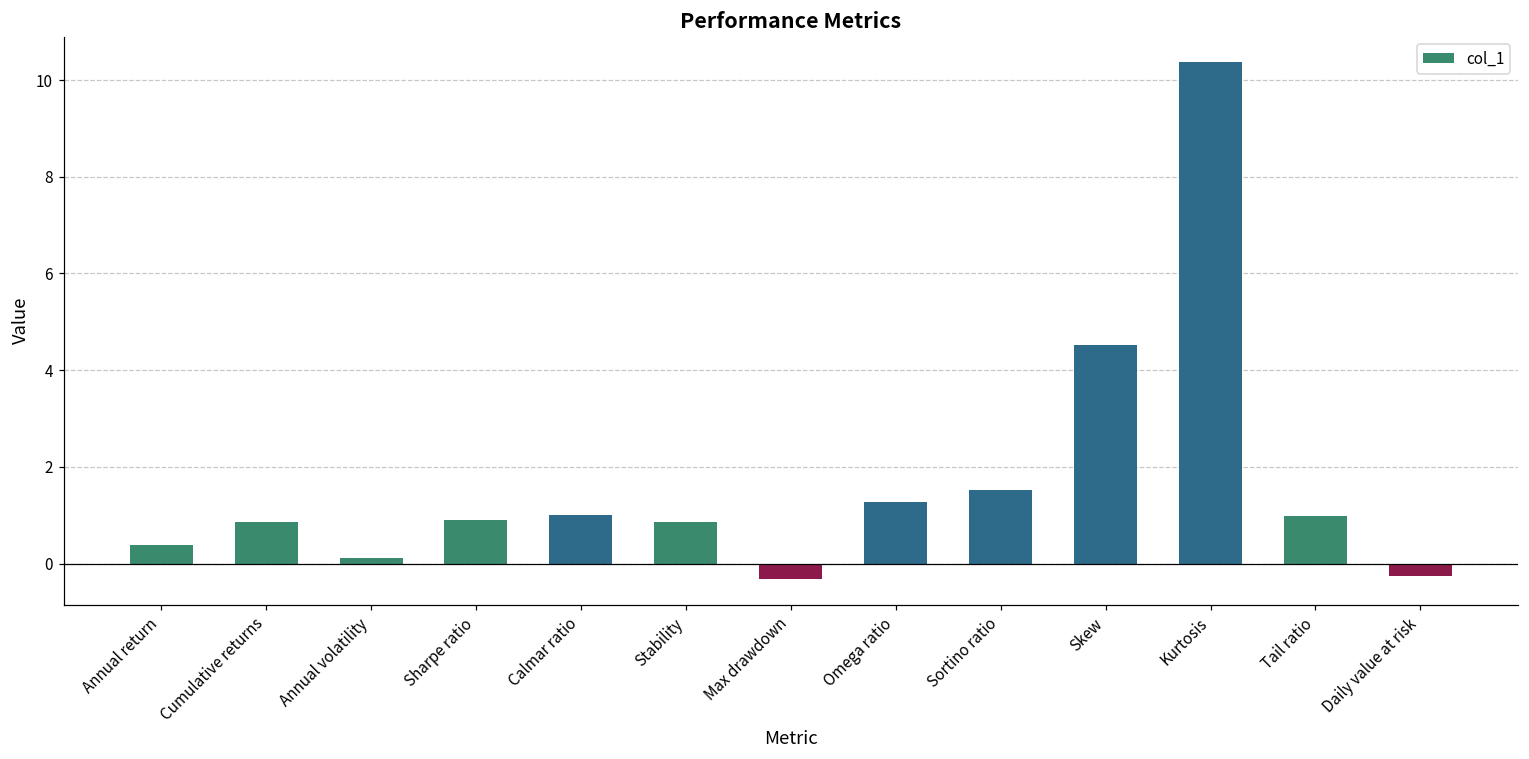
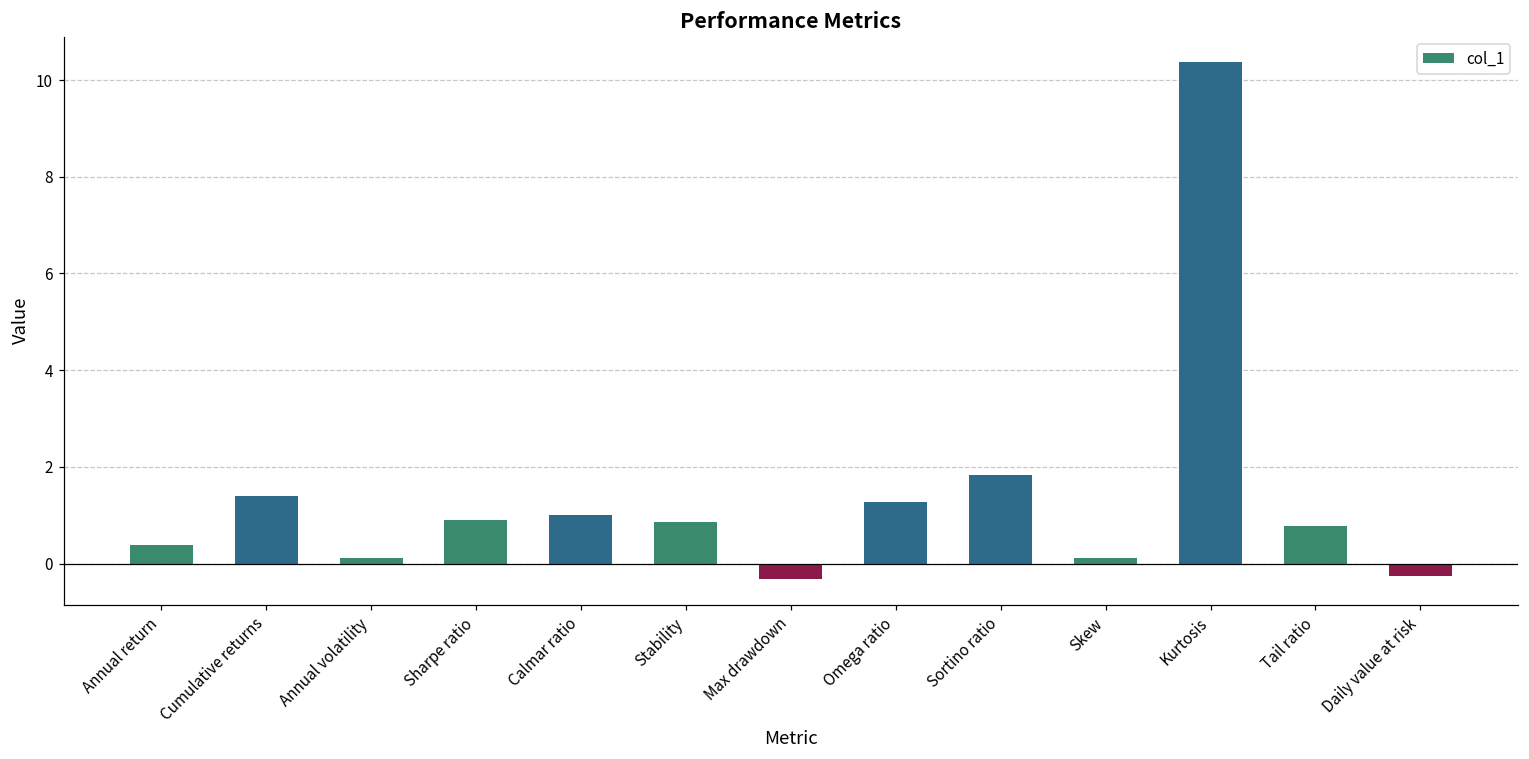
Cumulative returns: 0.9 -> 1.4
Sortino ratio: 1.5 -> 1.8
Skew: 4.5 -> 0.1
Tail ratio: 1.0 -> 0.8
